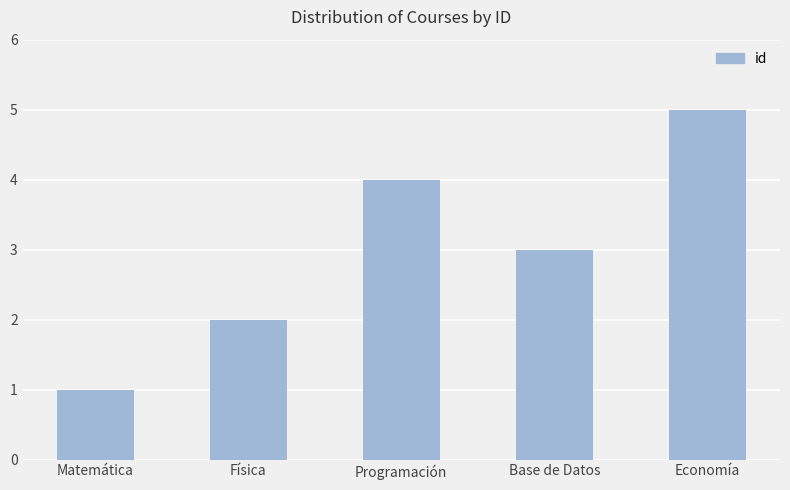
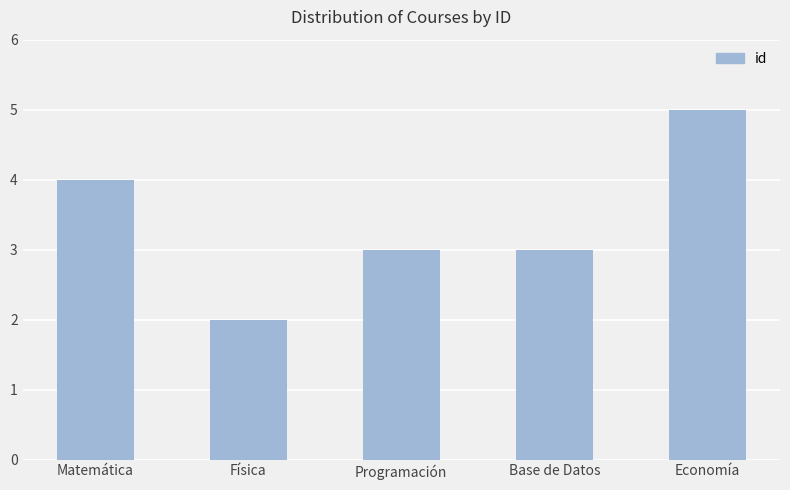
Matemática: 1 -> 4
Programación: 4 -> 3
